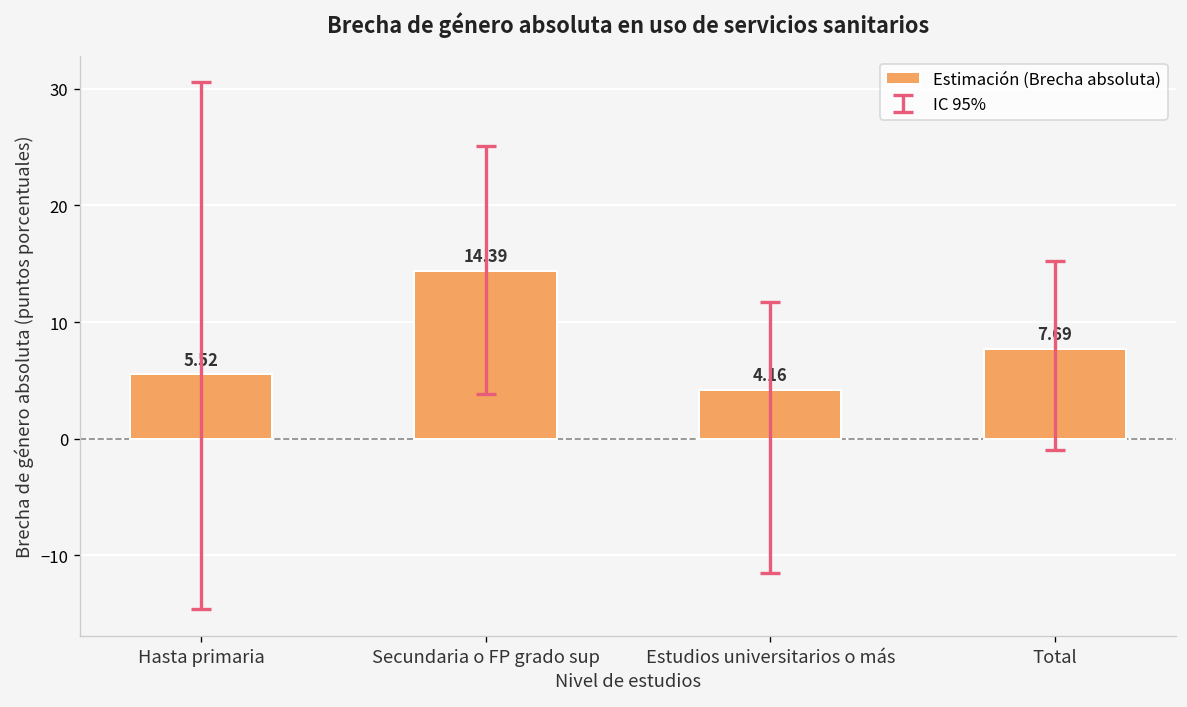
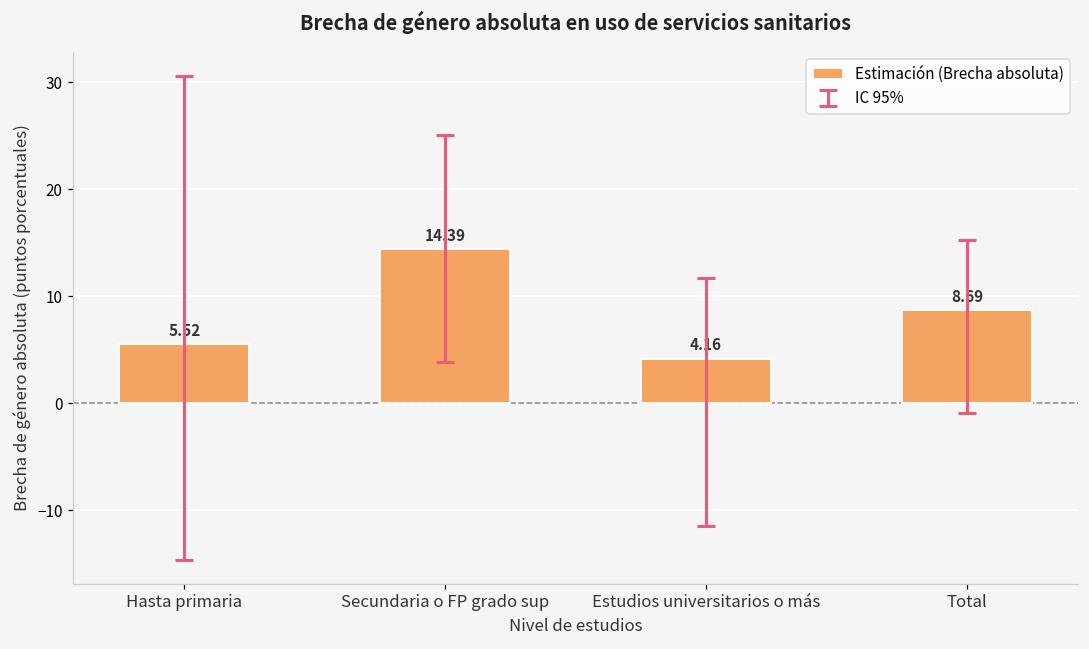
Estimación (Brecha absoluta), Total: 7.69 -> 8.69
